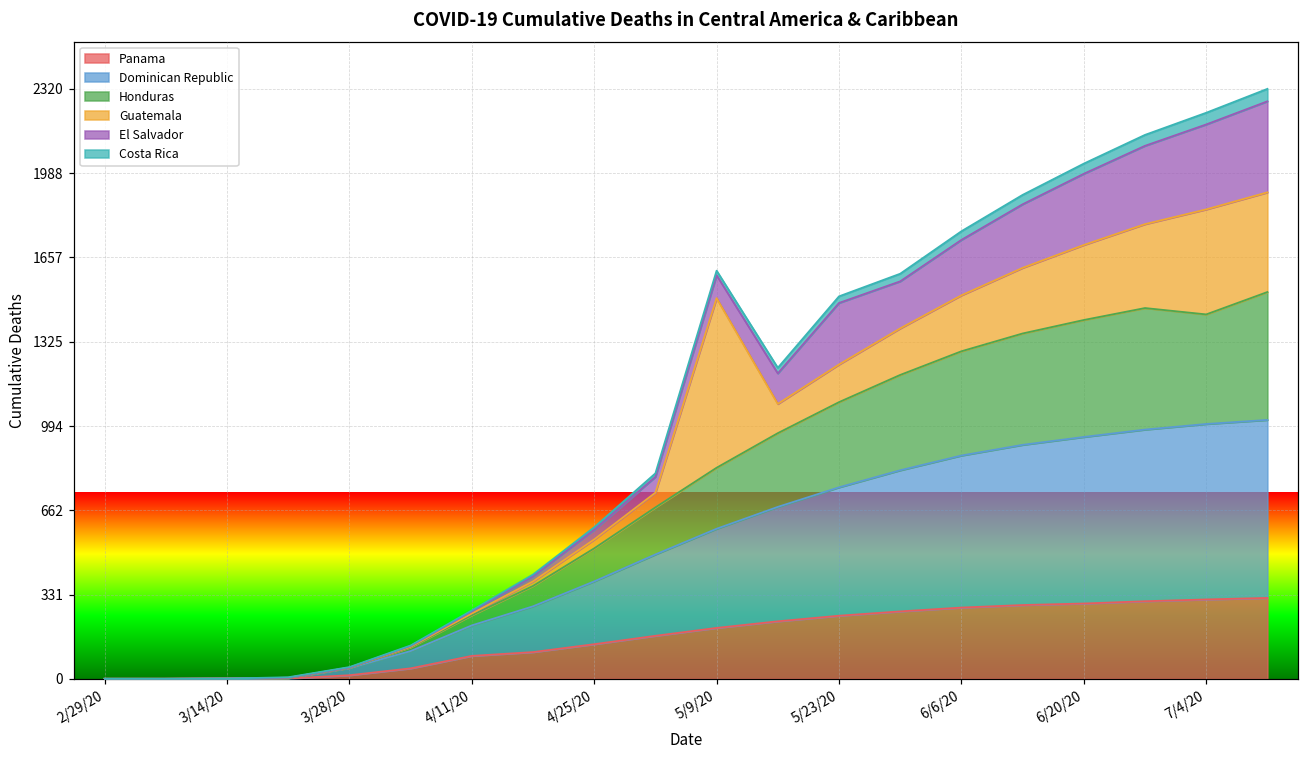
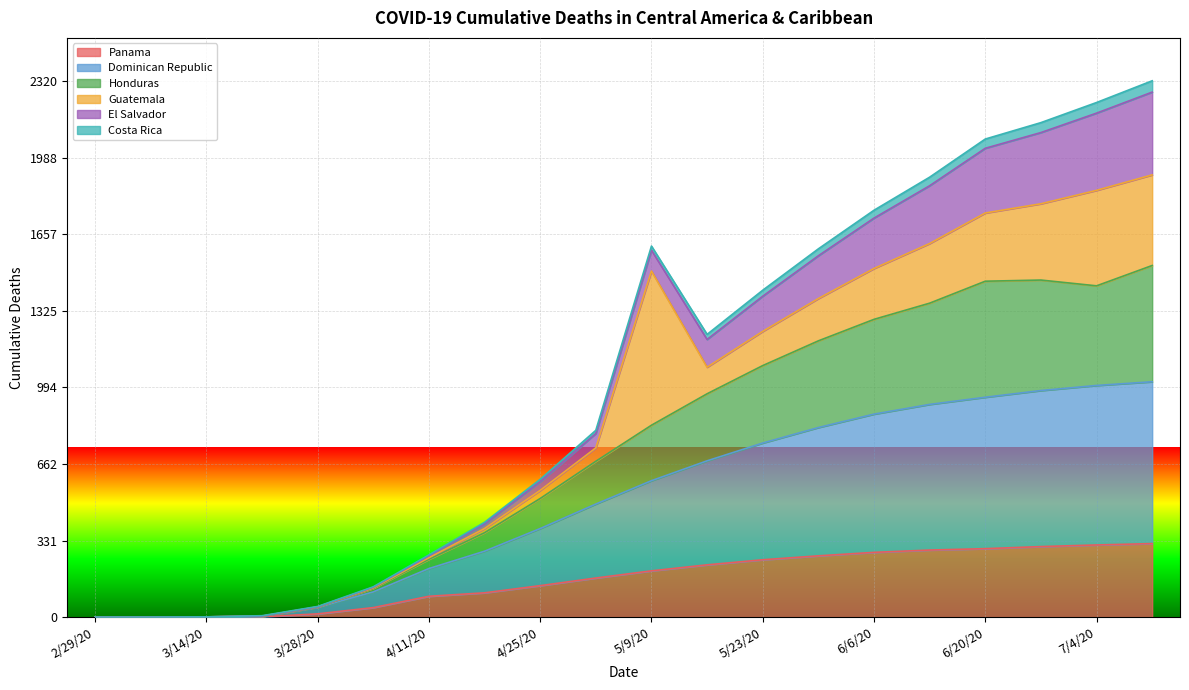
El Salvador, 5/23/20: 240 -> 150
Honduras, 6/20/20: 460 -> 500
